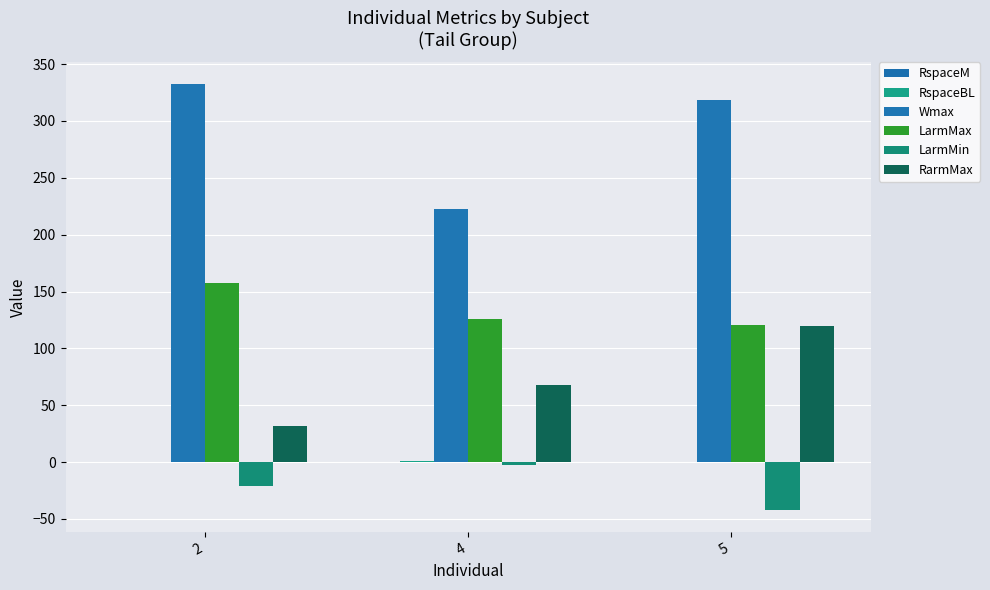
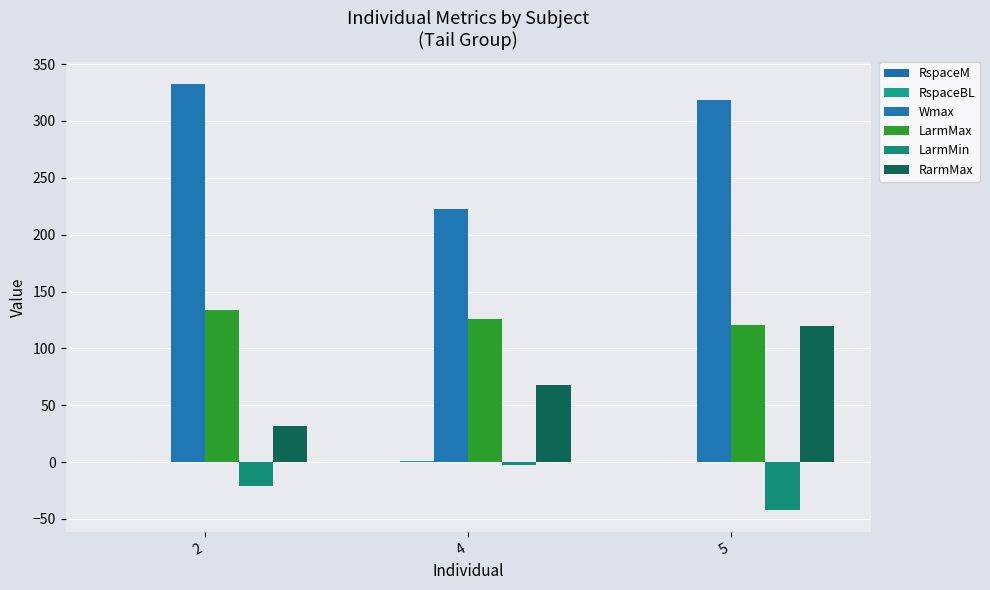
LarmMax, 2: 158 -> 133
